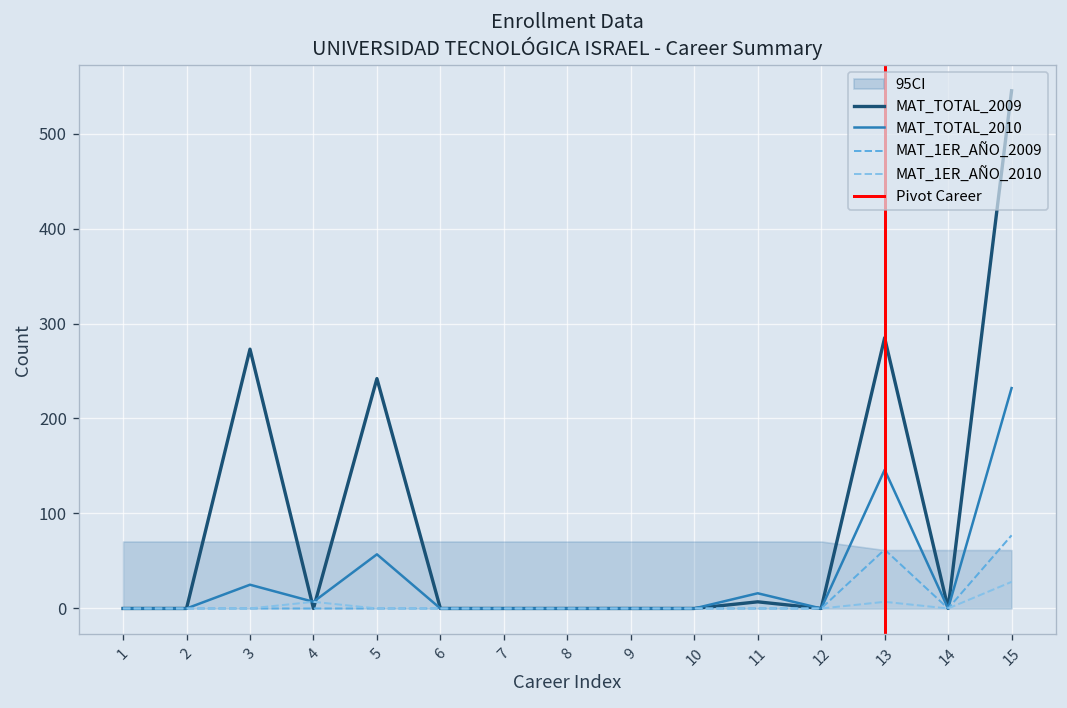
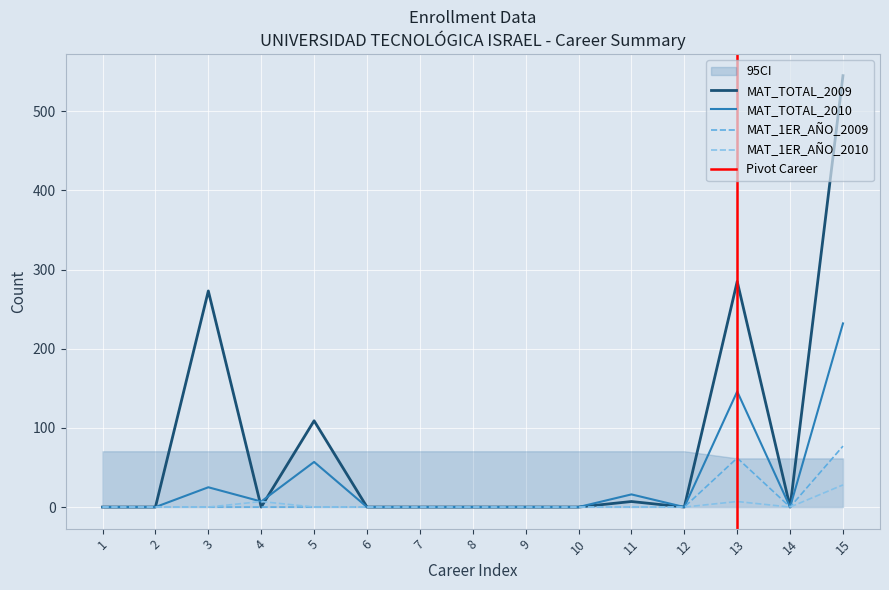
MAT_TOTAL_2009, 5: 240 -> 110
